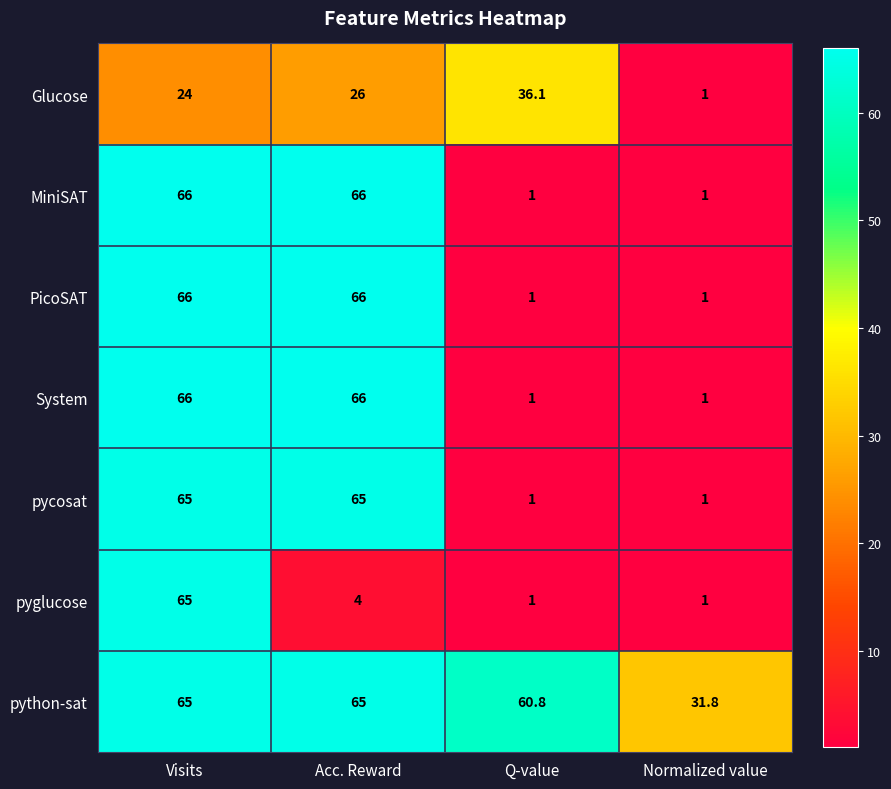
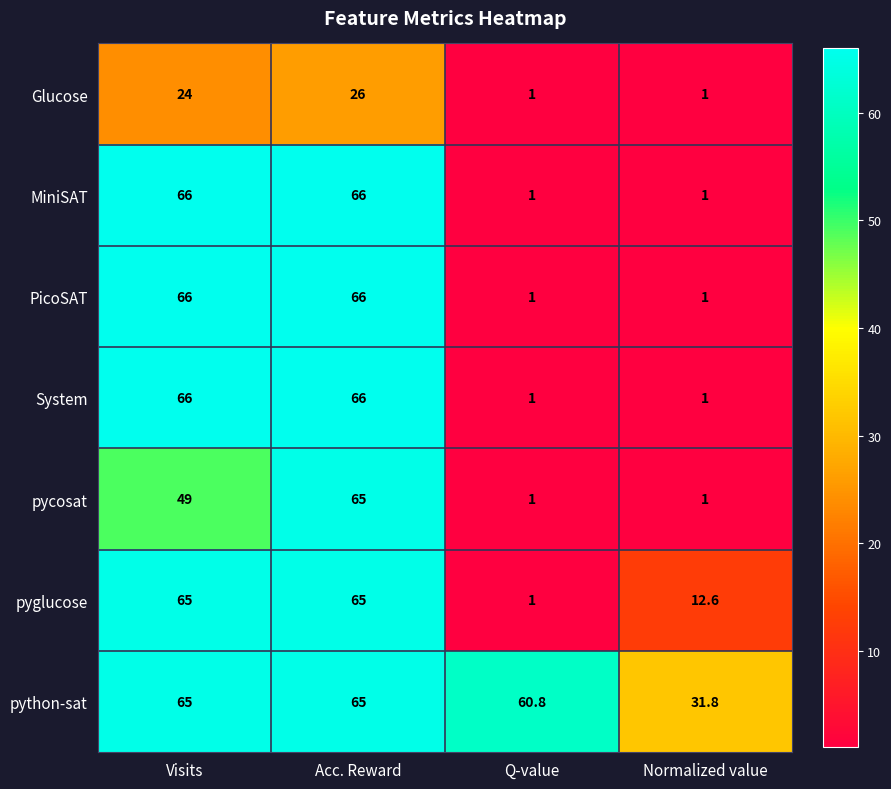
Glucose, Q-value: 36.1 -> 1
pycosat, Visits: 65 -> 49
pyglucose, Acc. Reward: 4 -> 65
pyglucose, Normalized value: 1 -> 12.6
